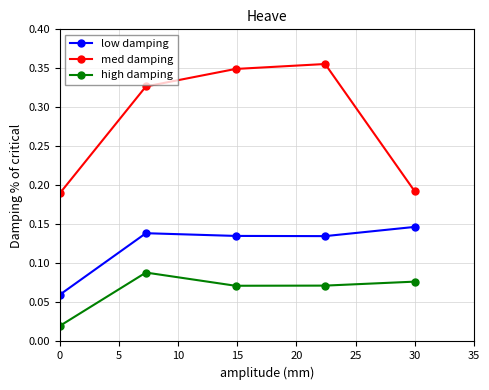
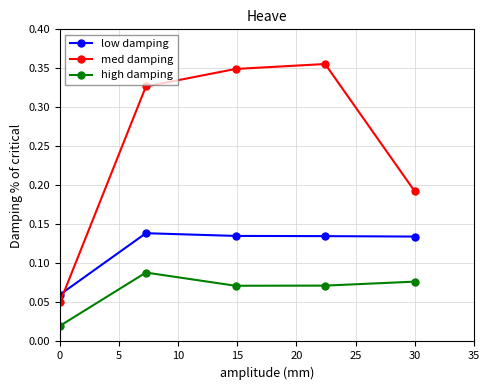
med damping, 0: 0.19 -> 0.05
low damping, 30: 0.15 -> 0.13
